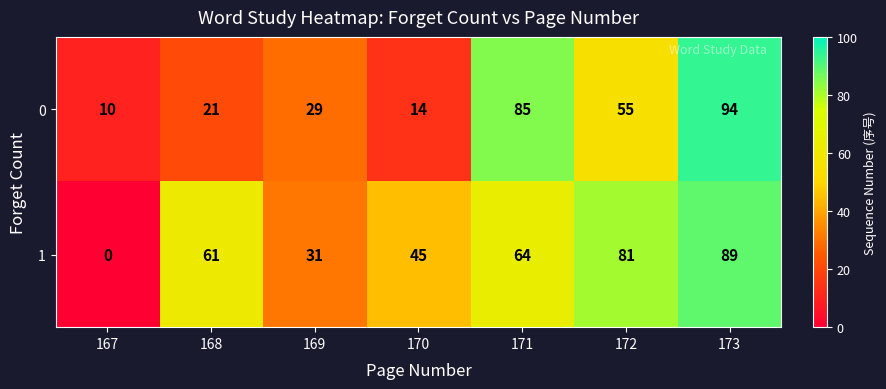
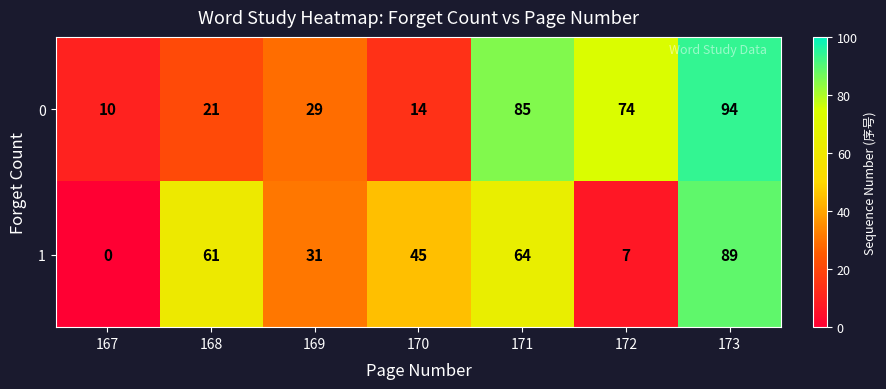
0, 172: 55 -> 74
1, 172: 81 -> 7
